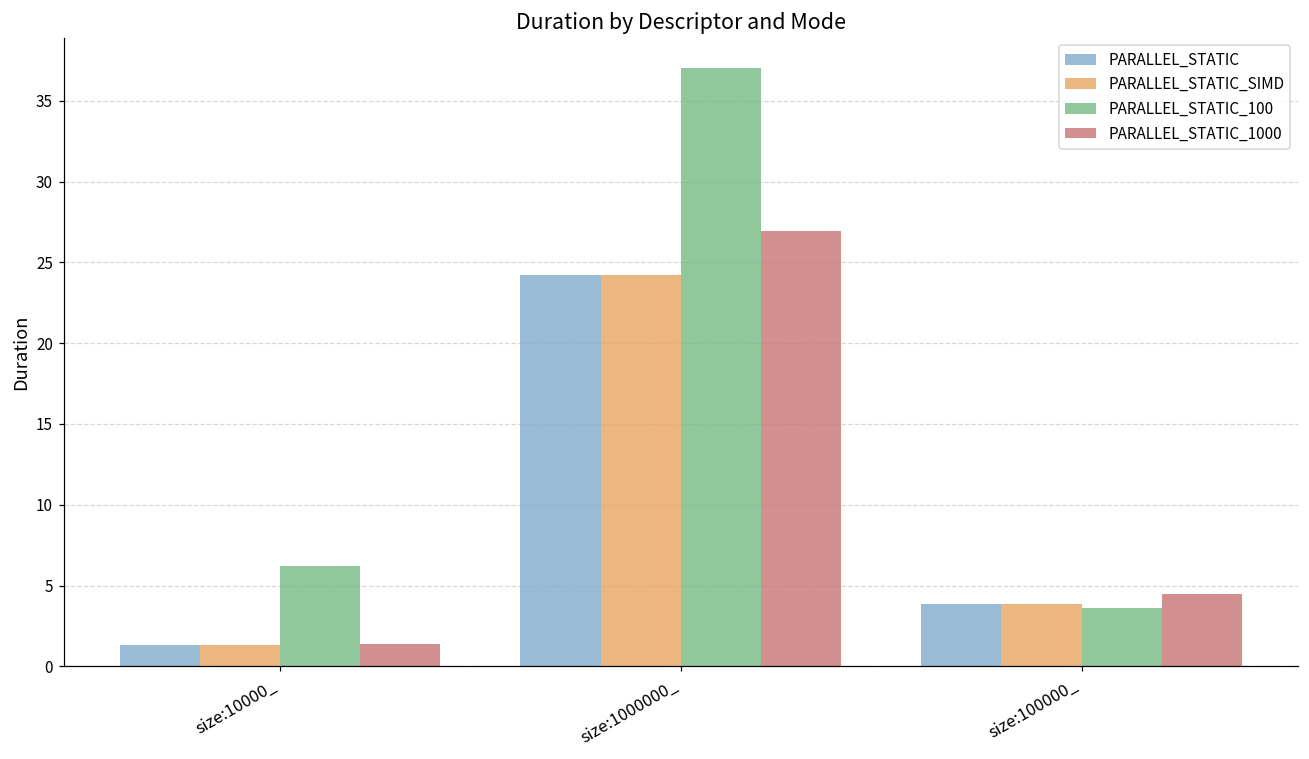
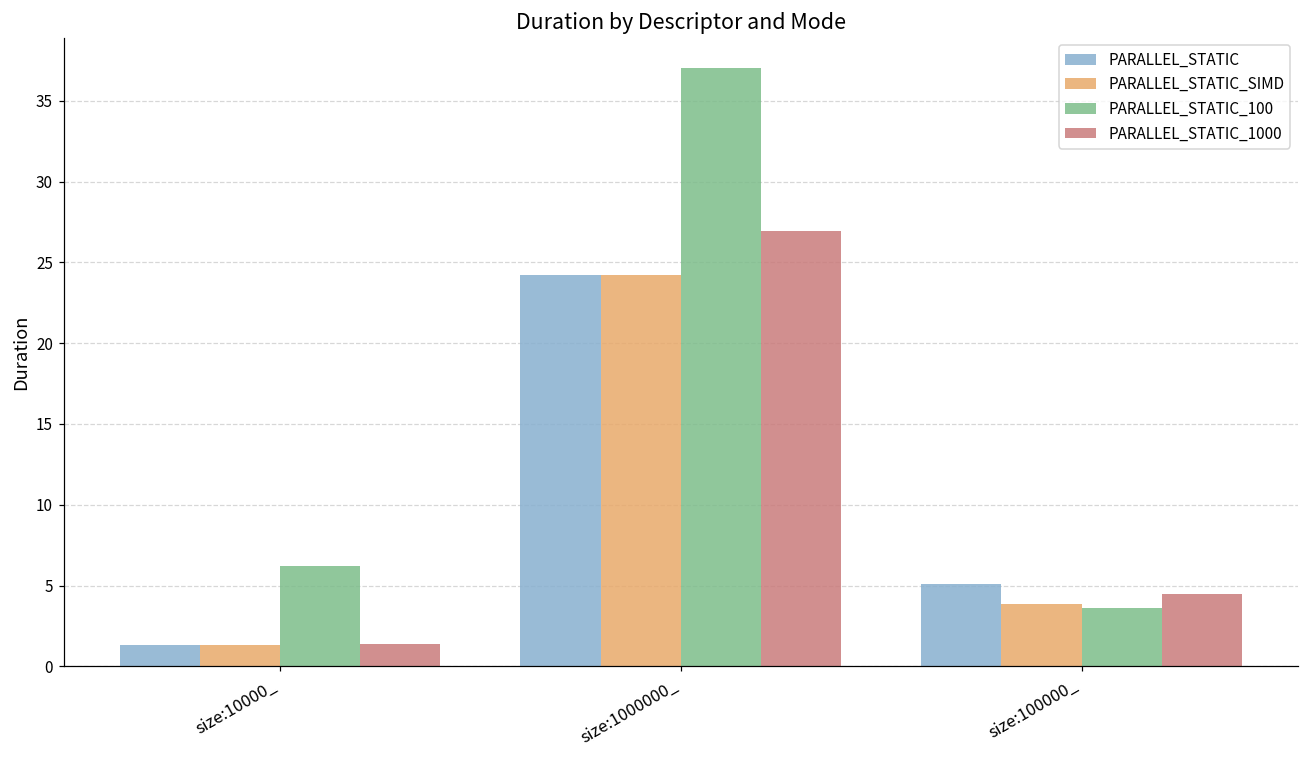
PARALLEL_STATIC, size:100000_: 3.9 -> 5.1
